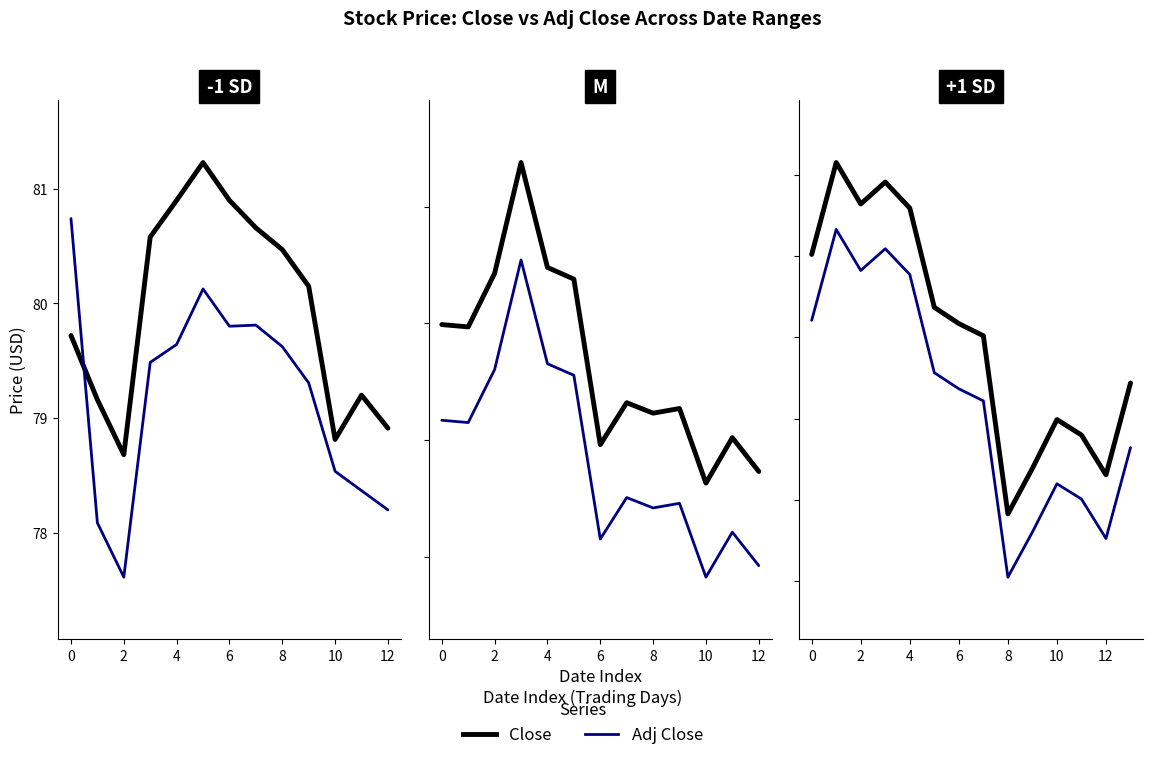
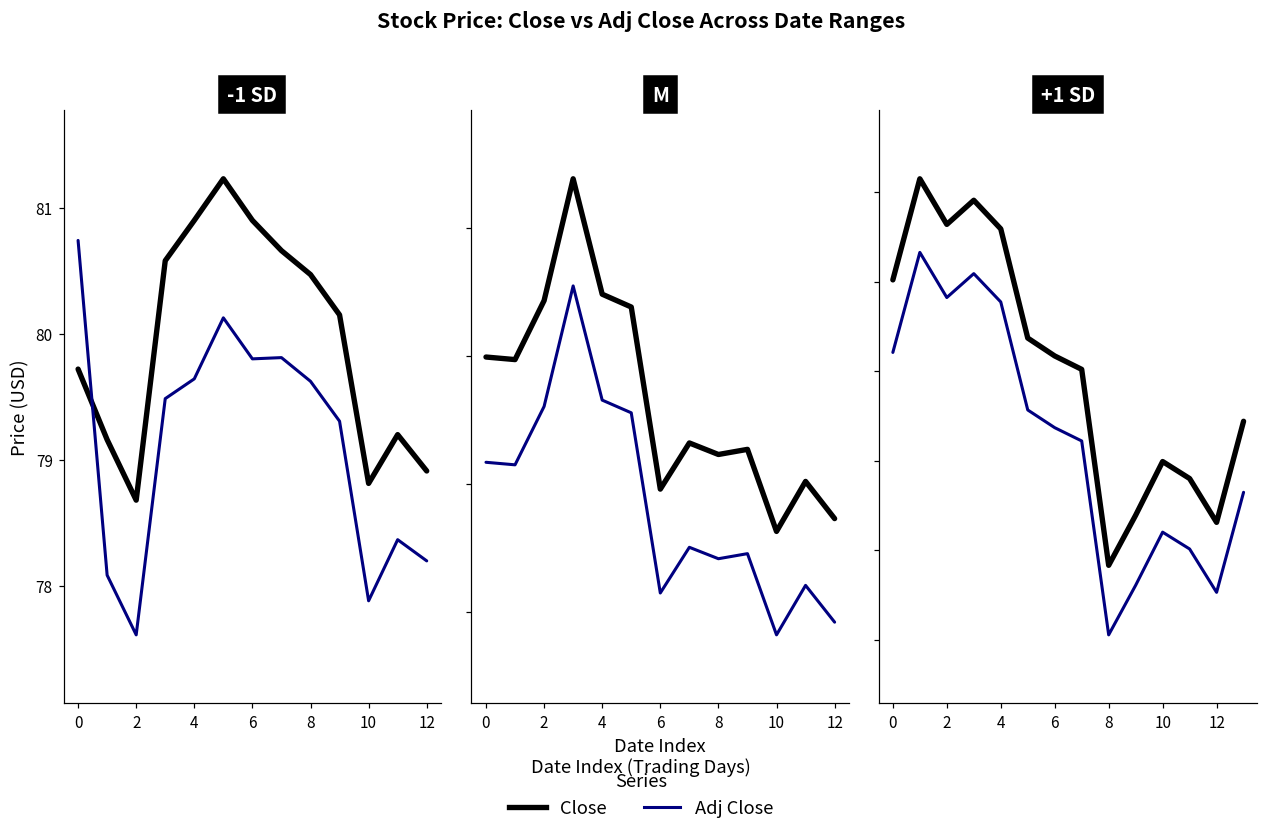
-1 SD, Adj Close, 10: 78.54 -> 77.88
